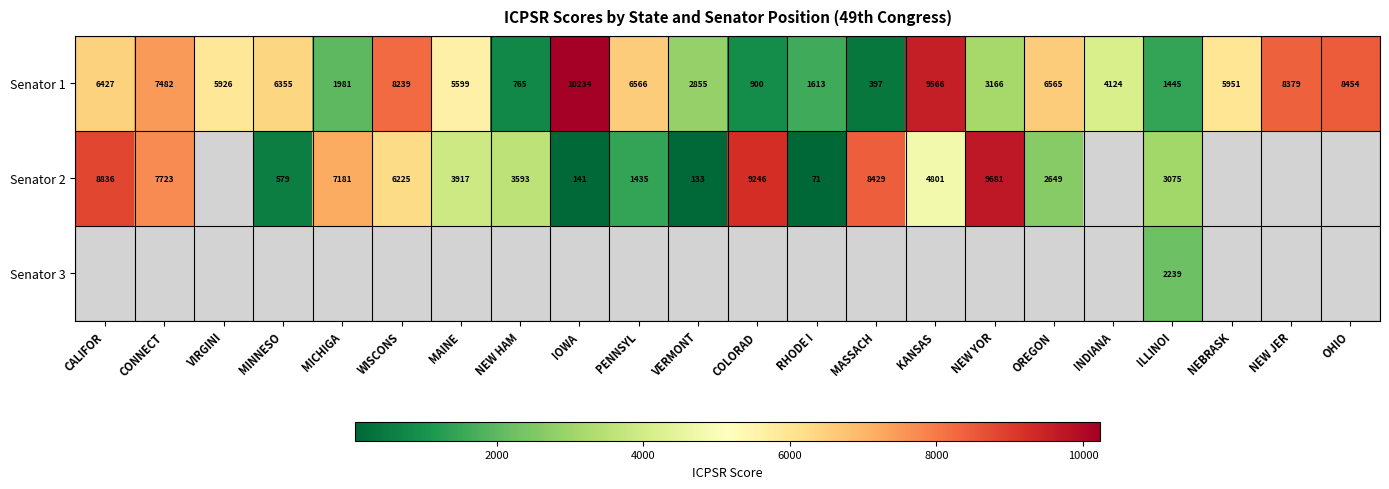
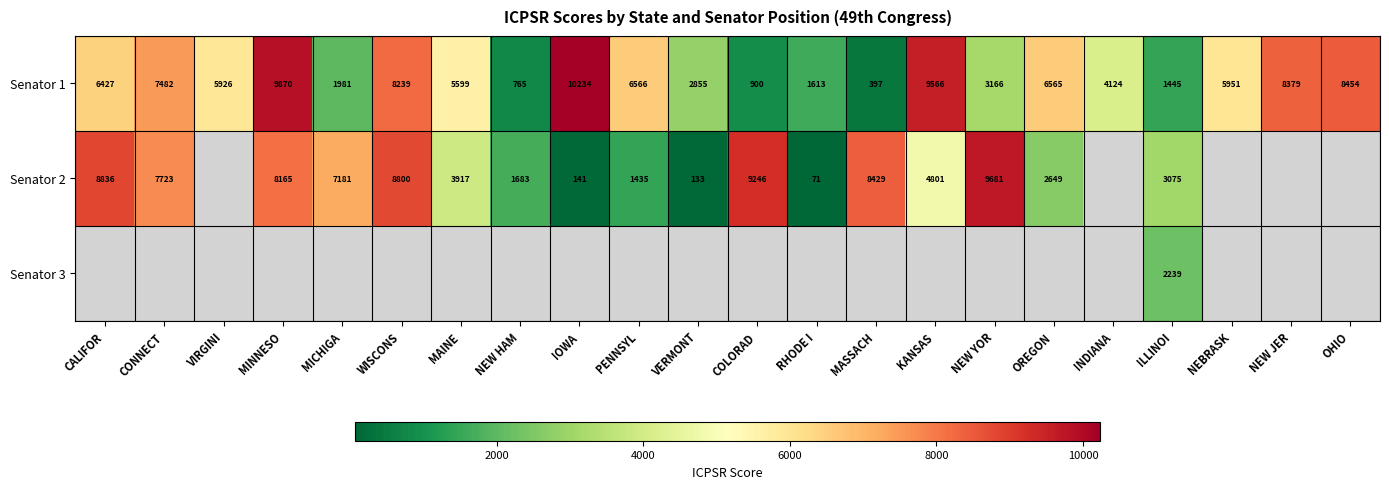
Senator 1, MINNESO: 6355 -> 9870
Senator 2, MINNESO: 579 -> 8165
Senator 2, WISCONS: 6225 -> 8800
Senator 2, NEW HAM: 3593 -> 1683
